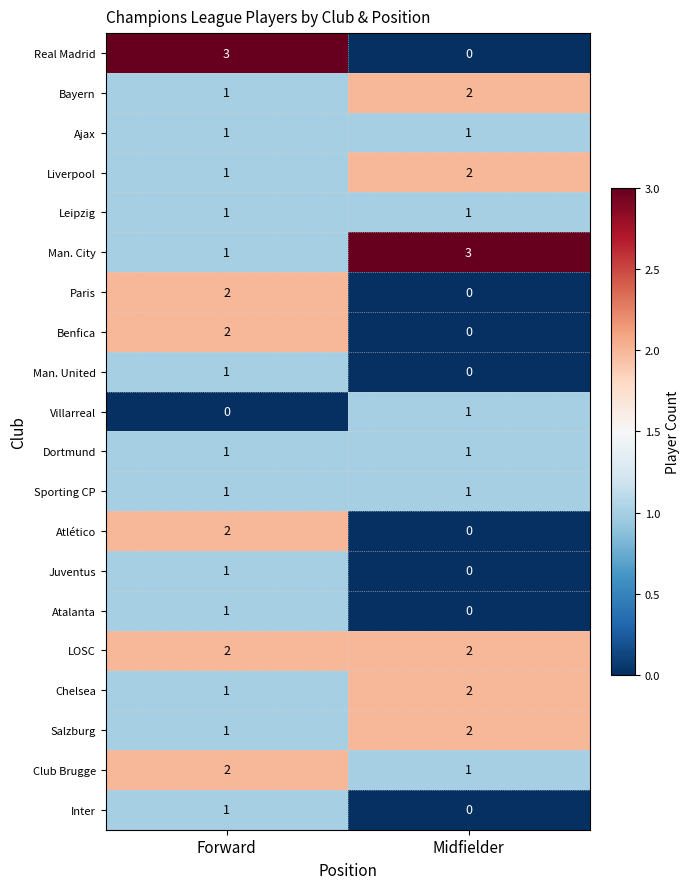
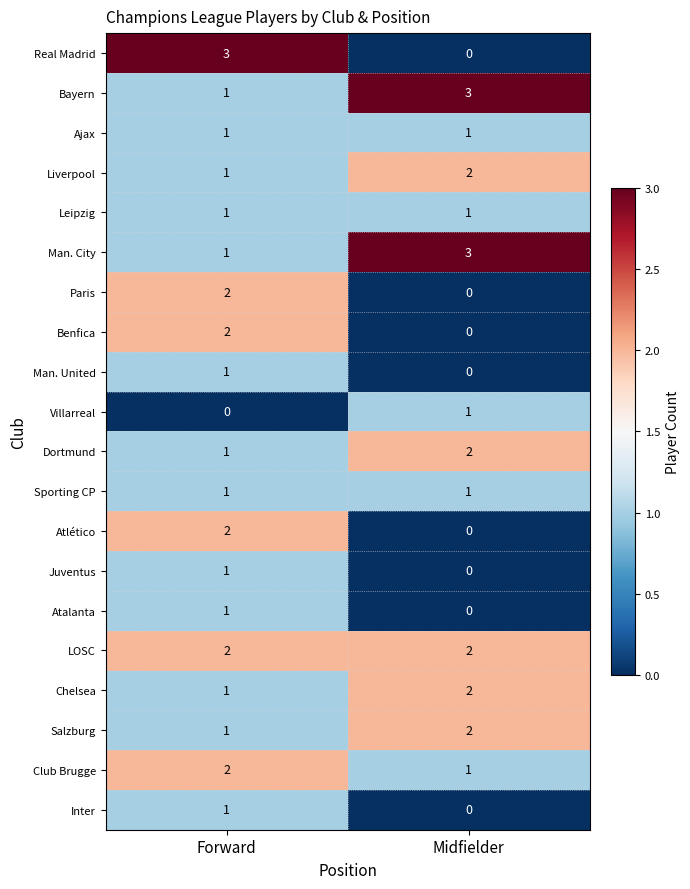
Bayern, Midfielder: 2 -> 3
Dortmund, Midfielder: 1 -> 2
